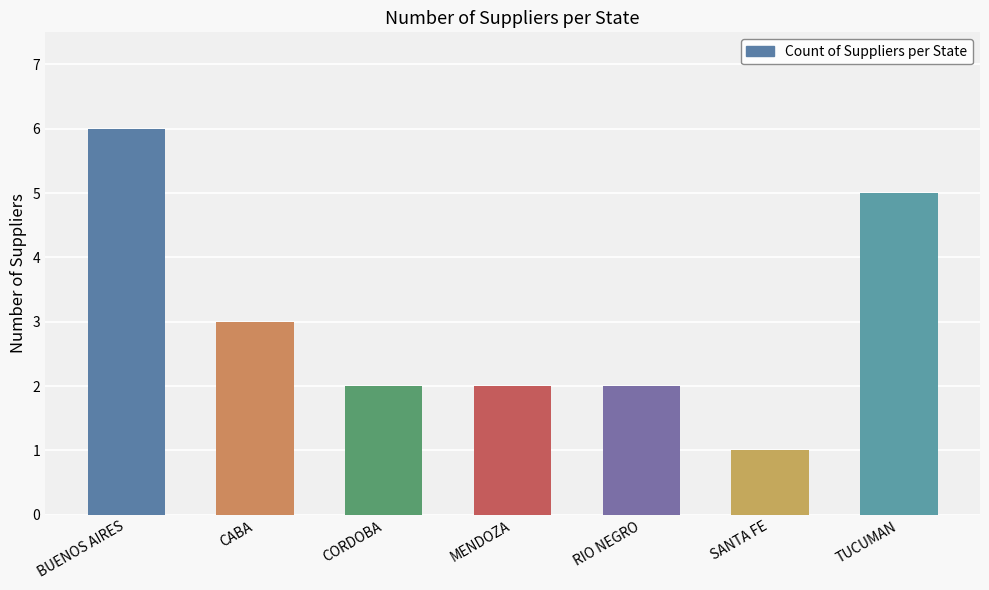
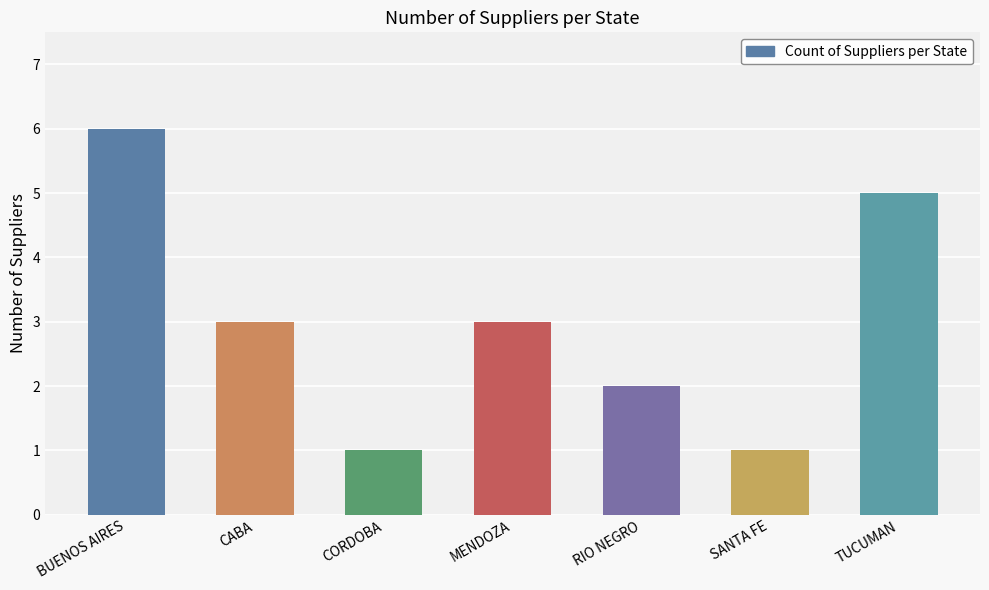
CORDOBA: 2 -> 1
MENDOZA: 2 -> 3
